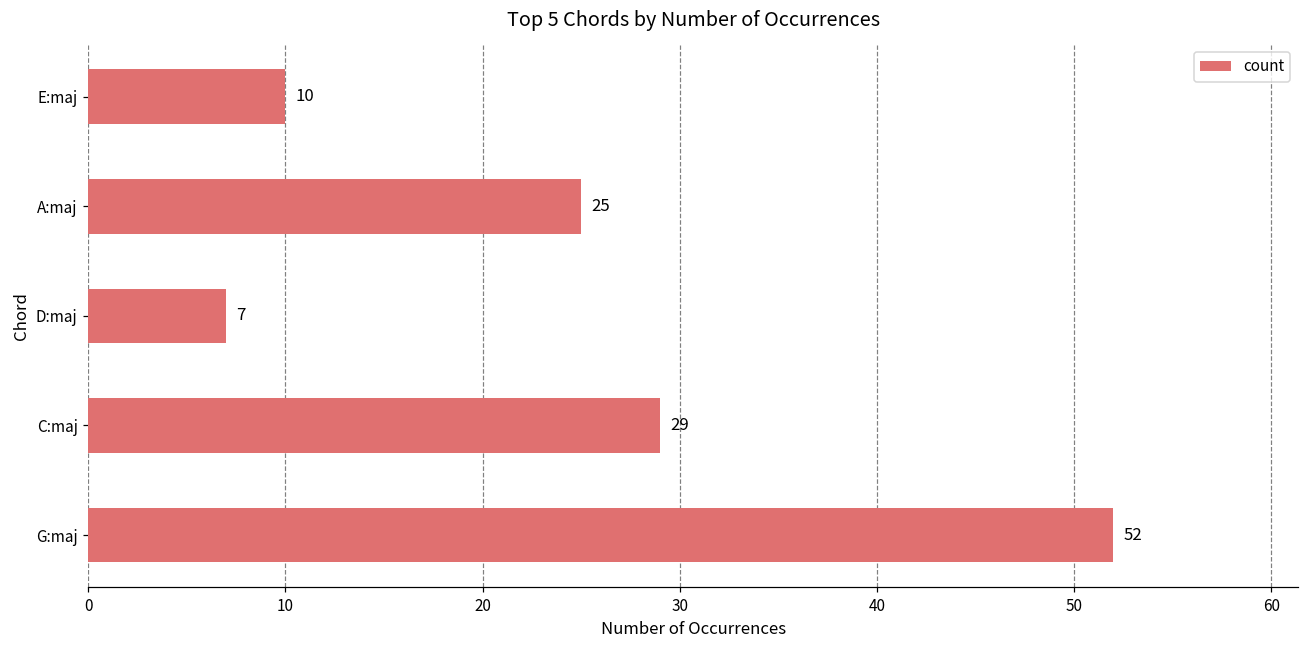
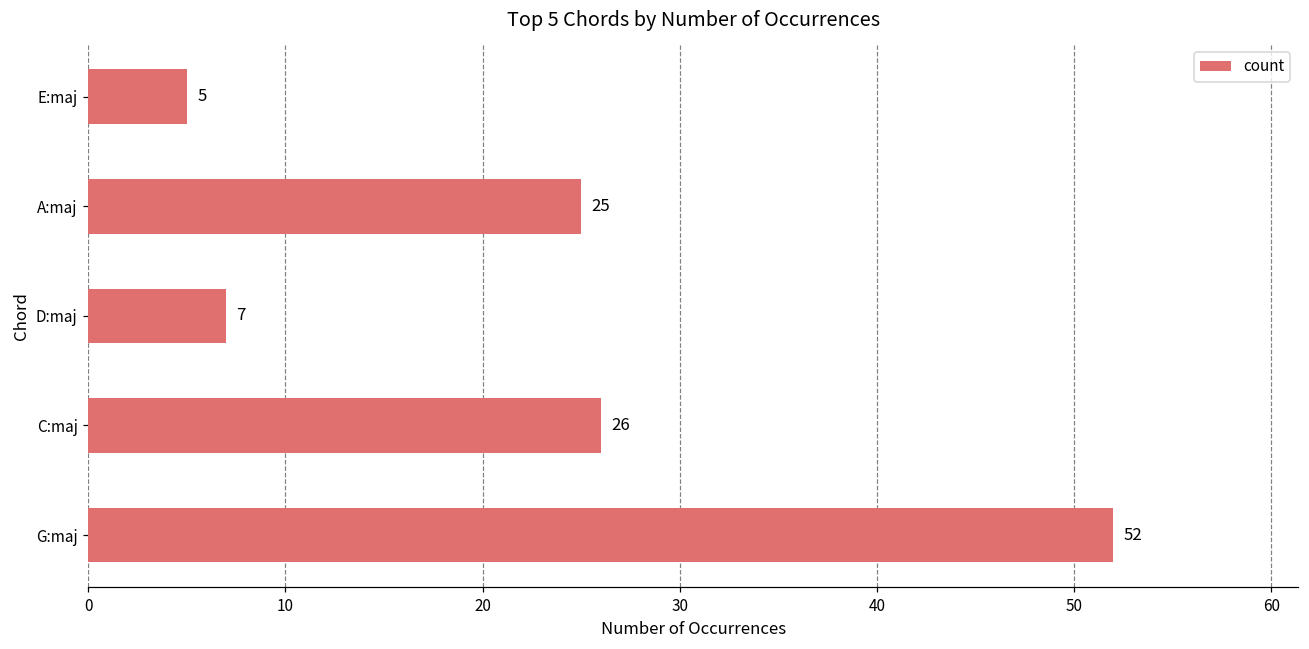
E:maj: 10 -> 5
C:maj: 29 -> 26
